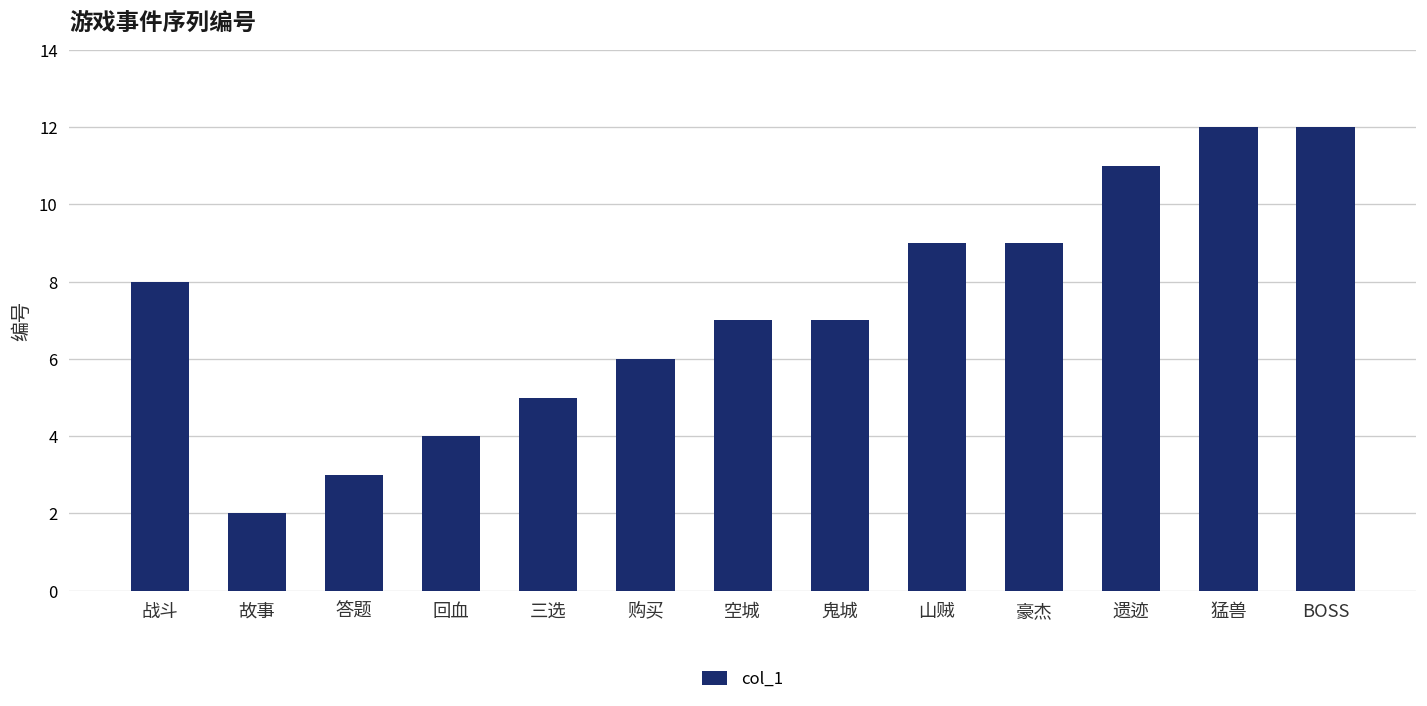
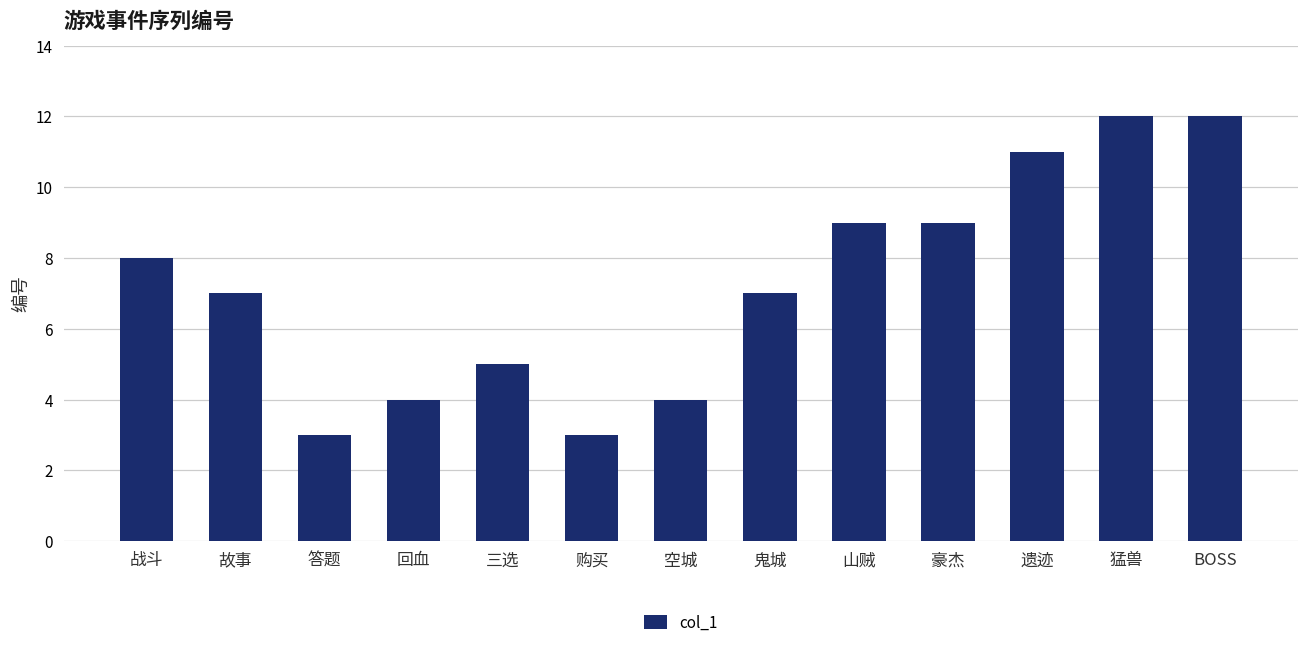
故事: 2 -> 7
购买: 6 -> 3
空城: 7 -> 4
